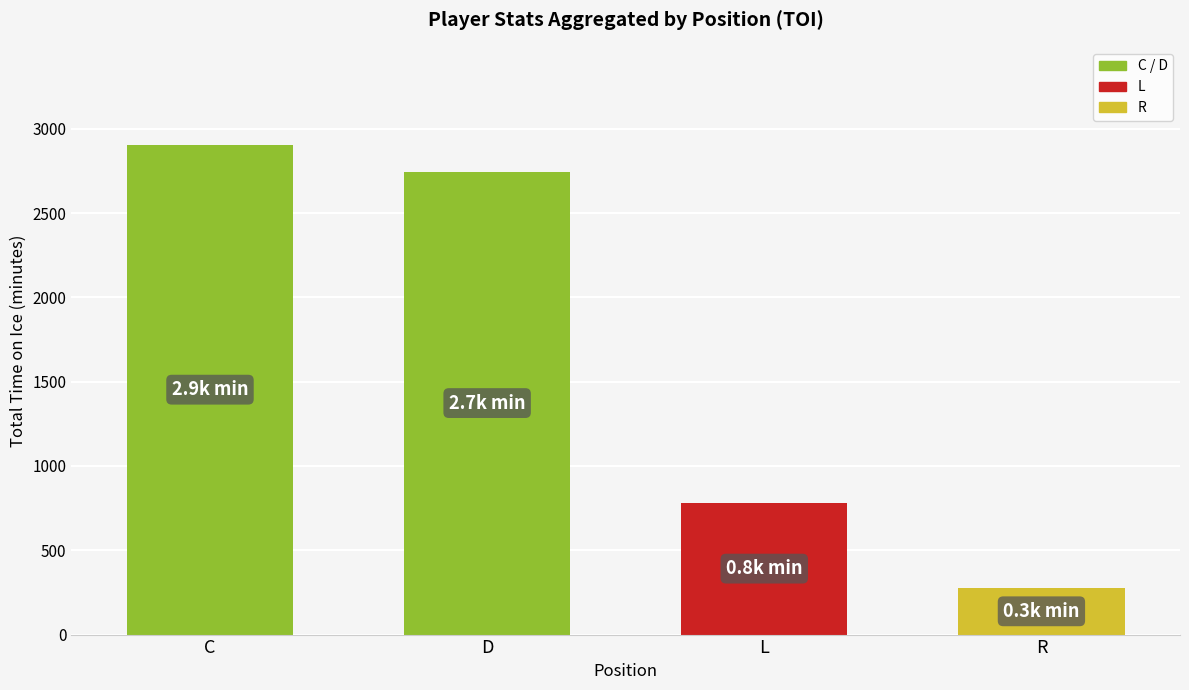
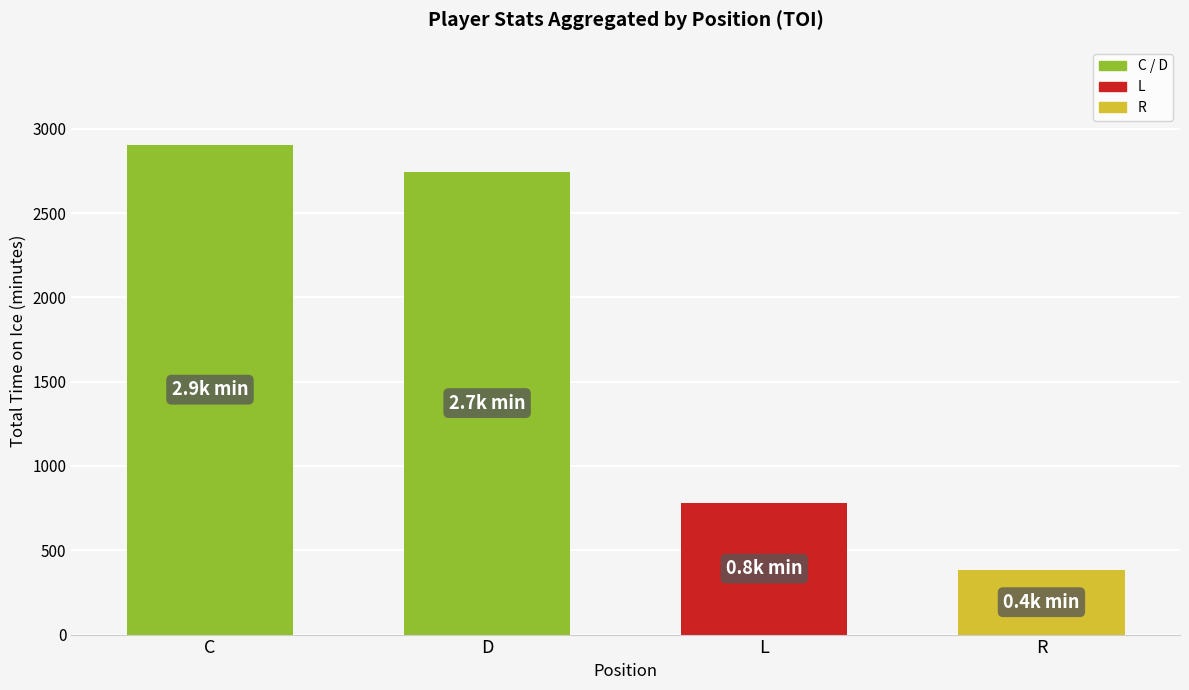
R: 0.3k -> 0.4k
